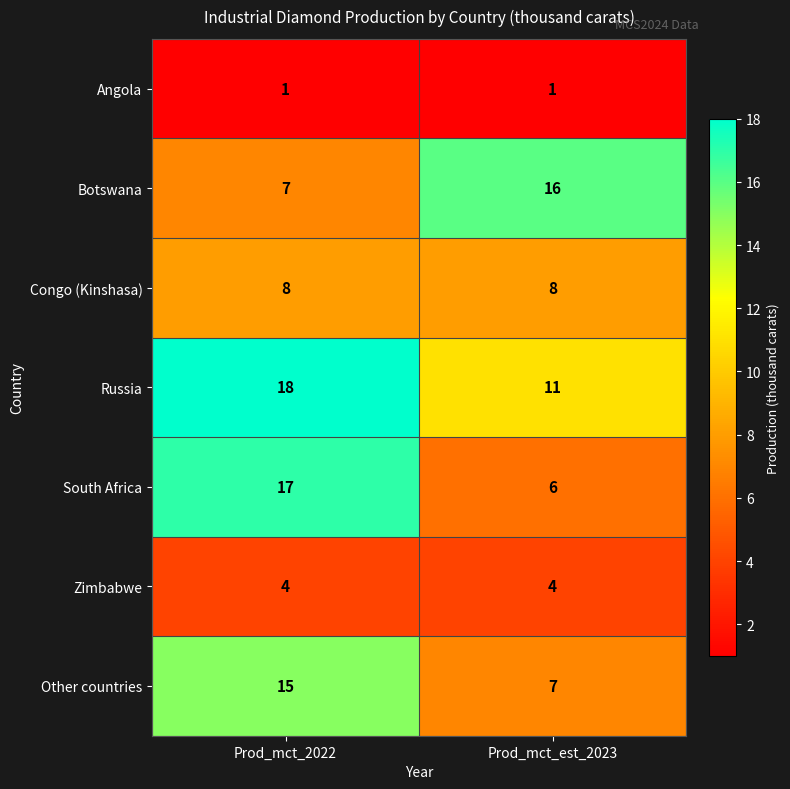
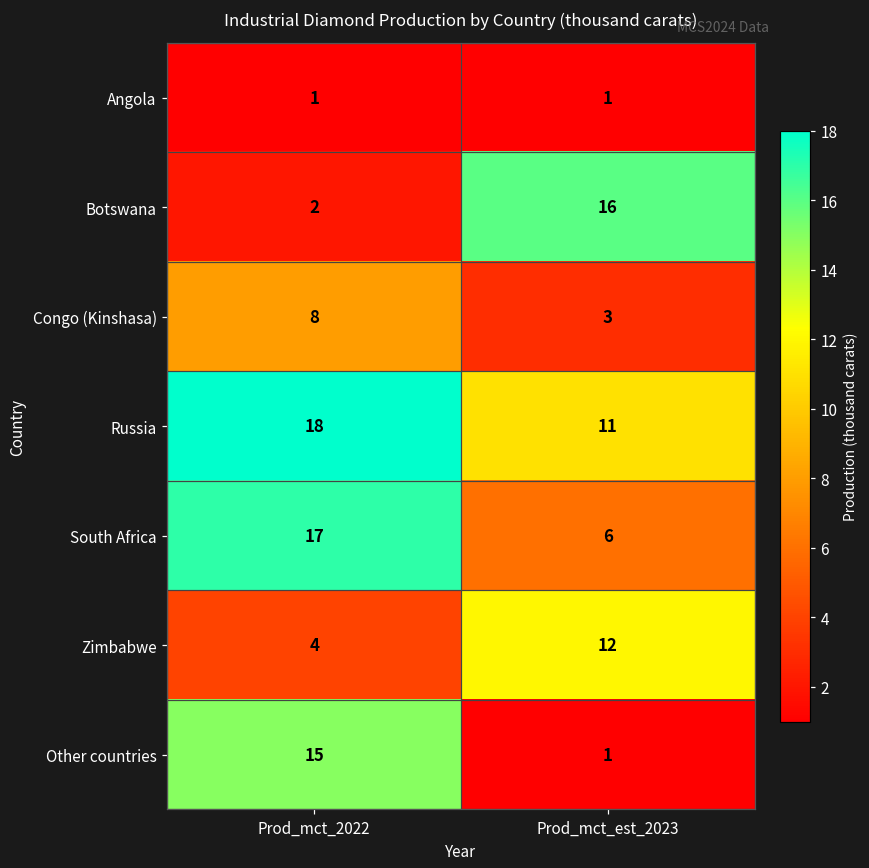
Botswana, Prod_mct_2022: 7 -> 2
Congo (Kinshasa), Prod_mct_est_2023: 8 -> 3
Zimbabwe, Prod_mct_est_2023: 4 -> 12
Other countries, Prod_mct_est_2023: 7 -> 1
